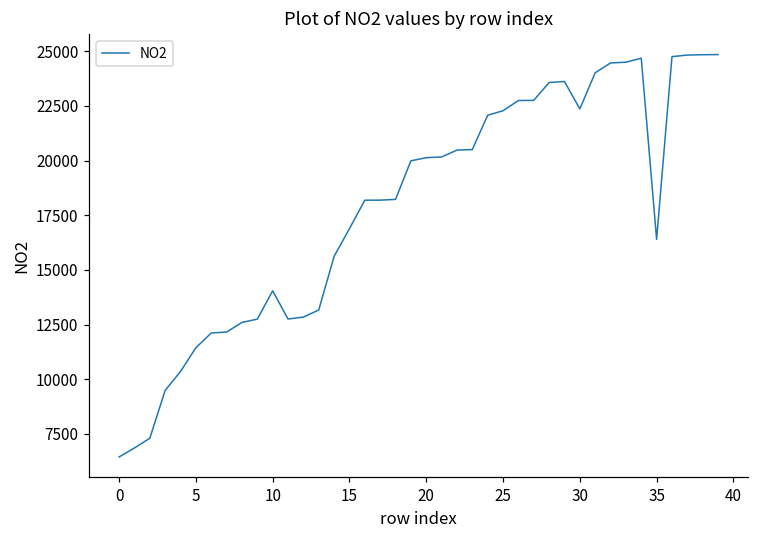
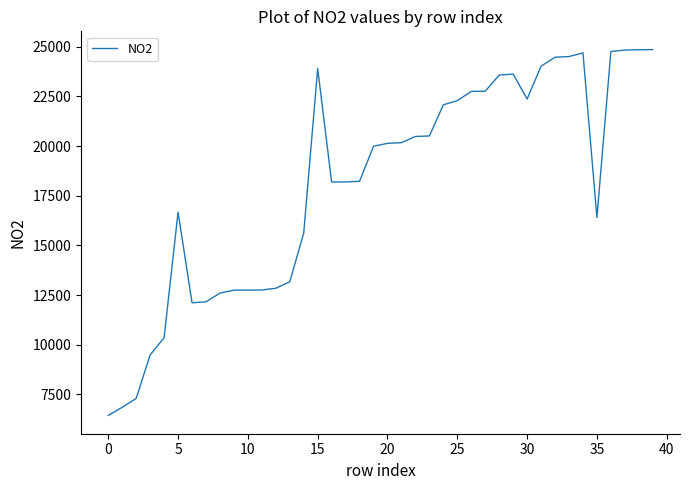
5: 11400 -> 16700
10: 14000 -> 12700
15: 16900 -> 23900
